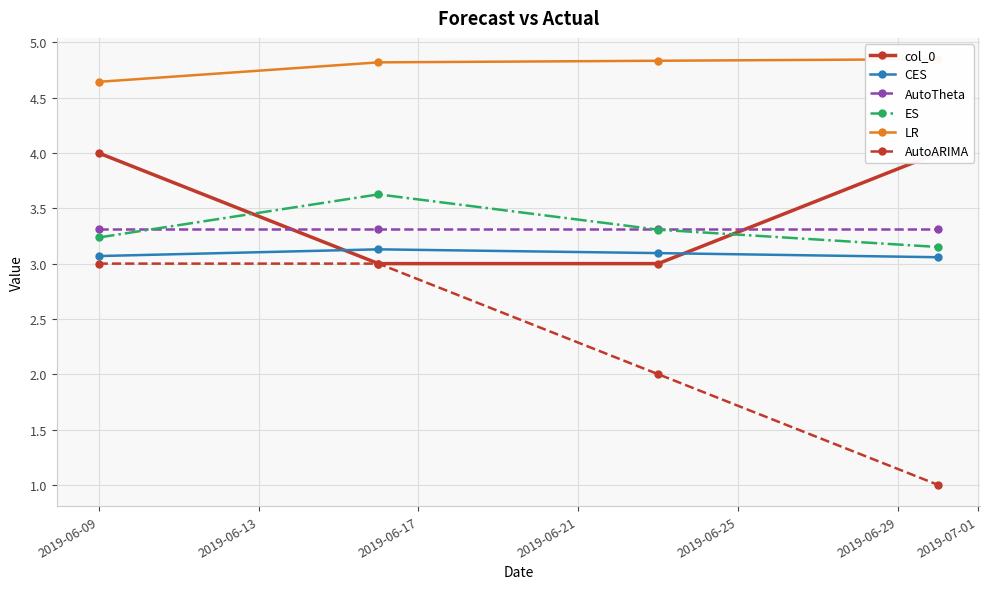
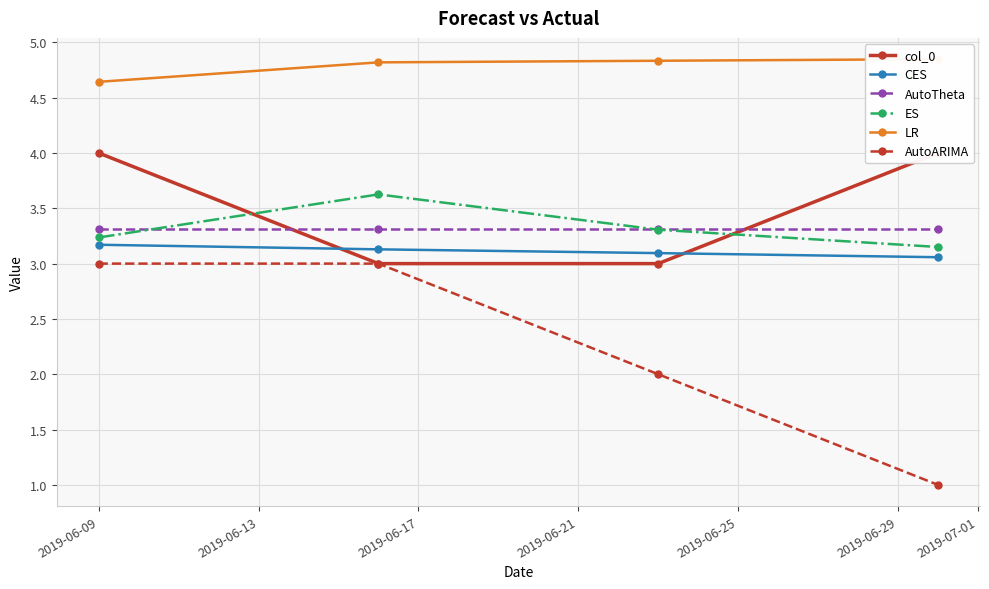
CES, 2019-06-09: 3.07 -> 3.17
